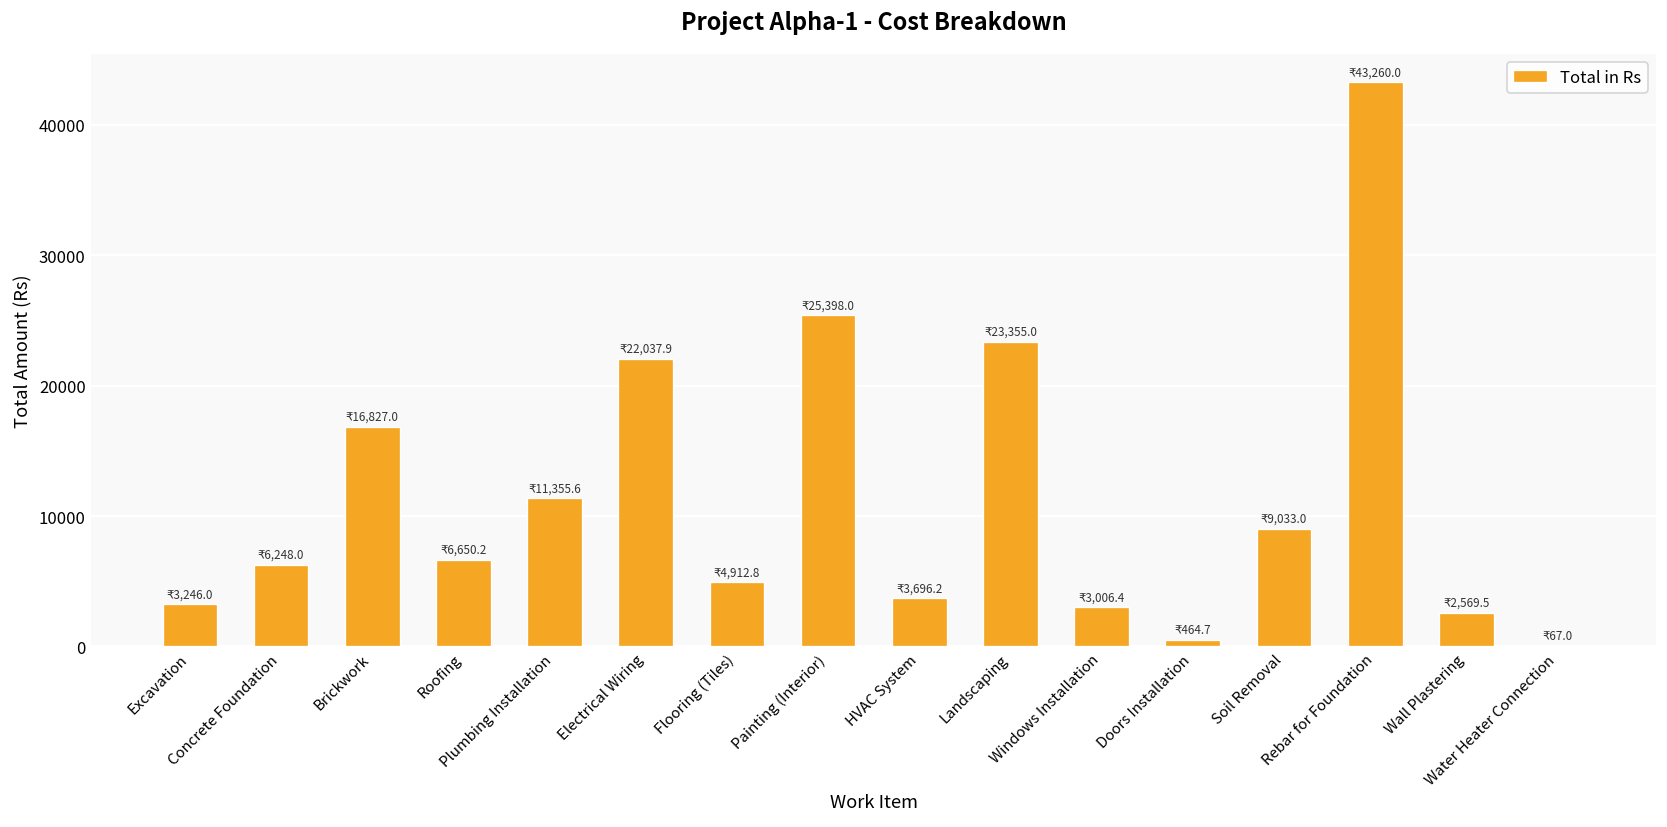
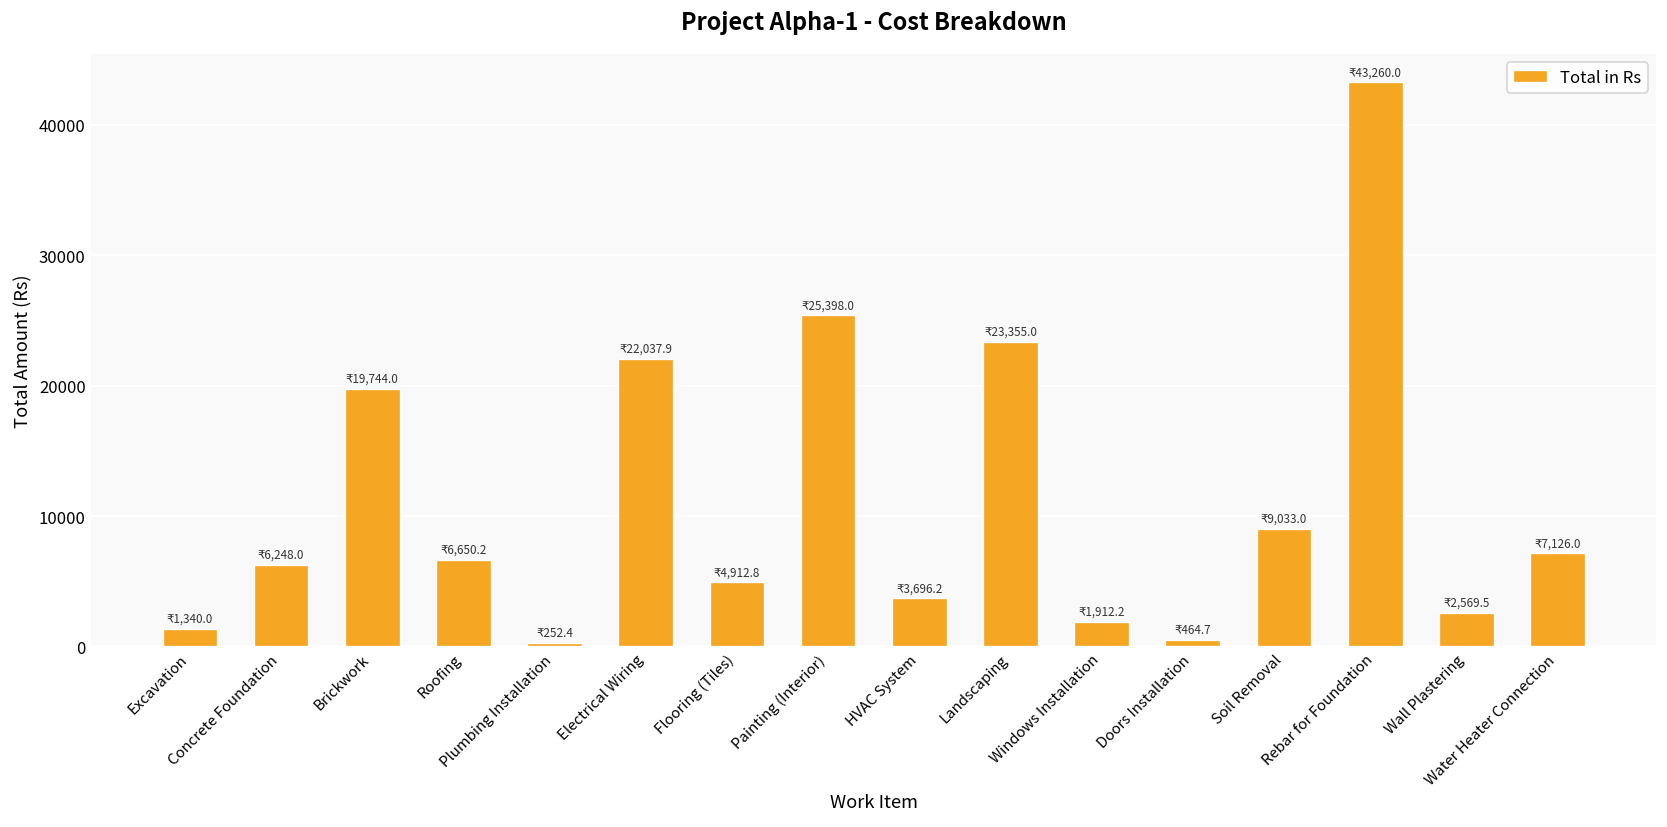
Excavation: 3,246.0 -> 1,340.0
Brickwork: 16,827.0 -> 19,744.0
Plumbing Installation: 11,355.6 -> 252.4
Windows Installation: 3,006.4 -> 1,912.2
Water Heater Connection: 67.0 -> 7,126.0
